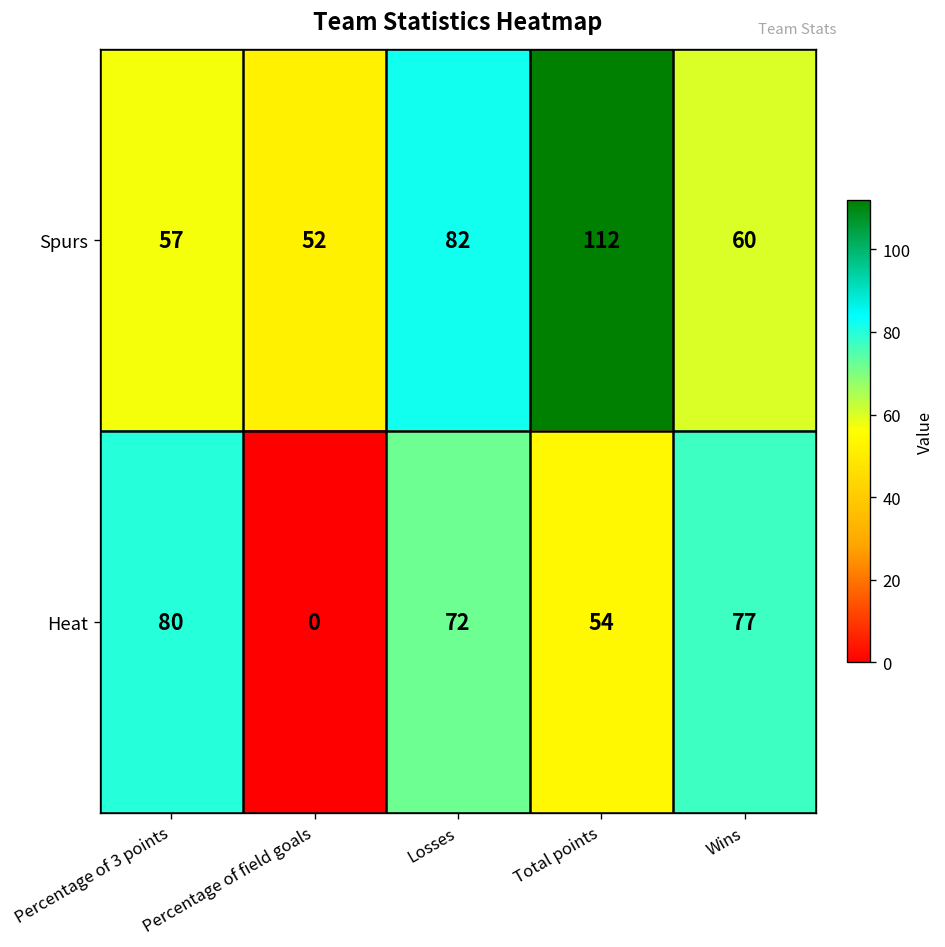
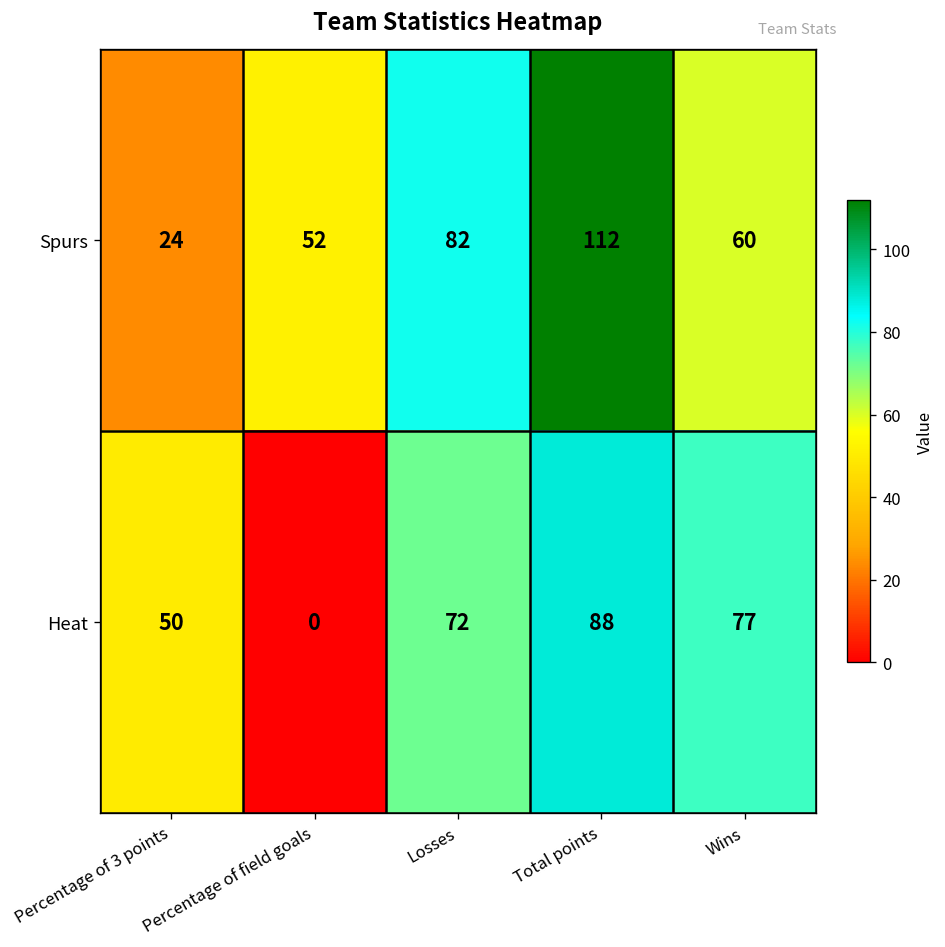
Spurs, Percentage of 3 points: 57 -> 24
Heat, Percentage of 3 points: 80 -> 50
Heat, Total points: 54 -> 88
